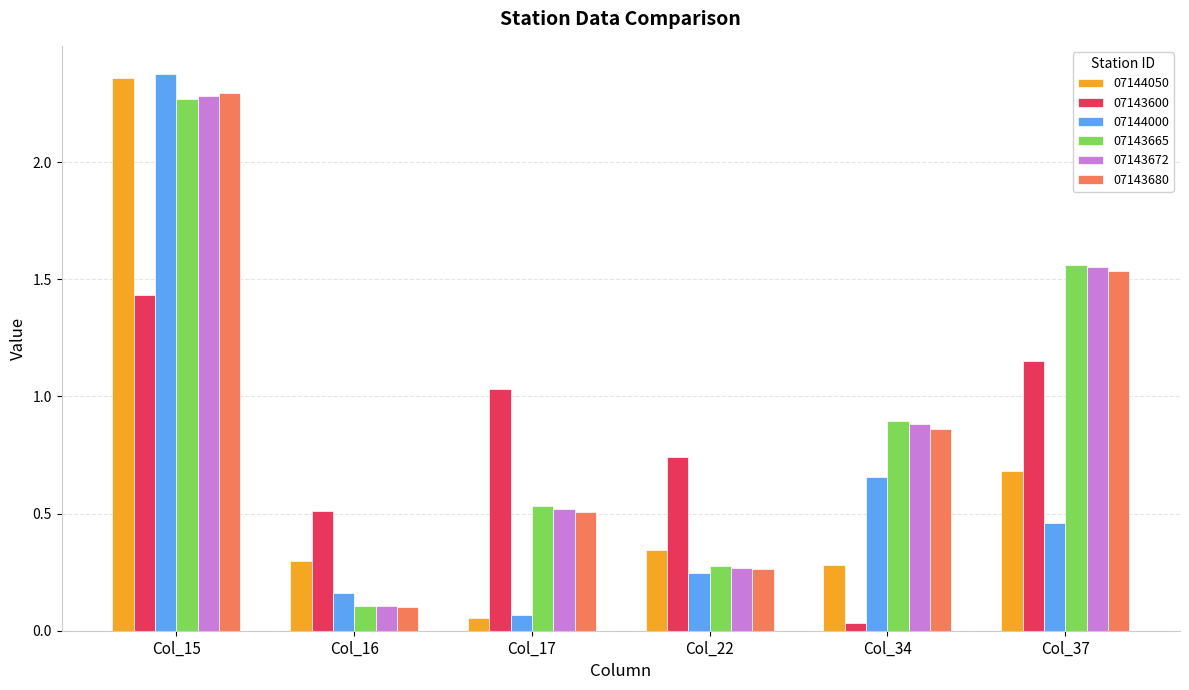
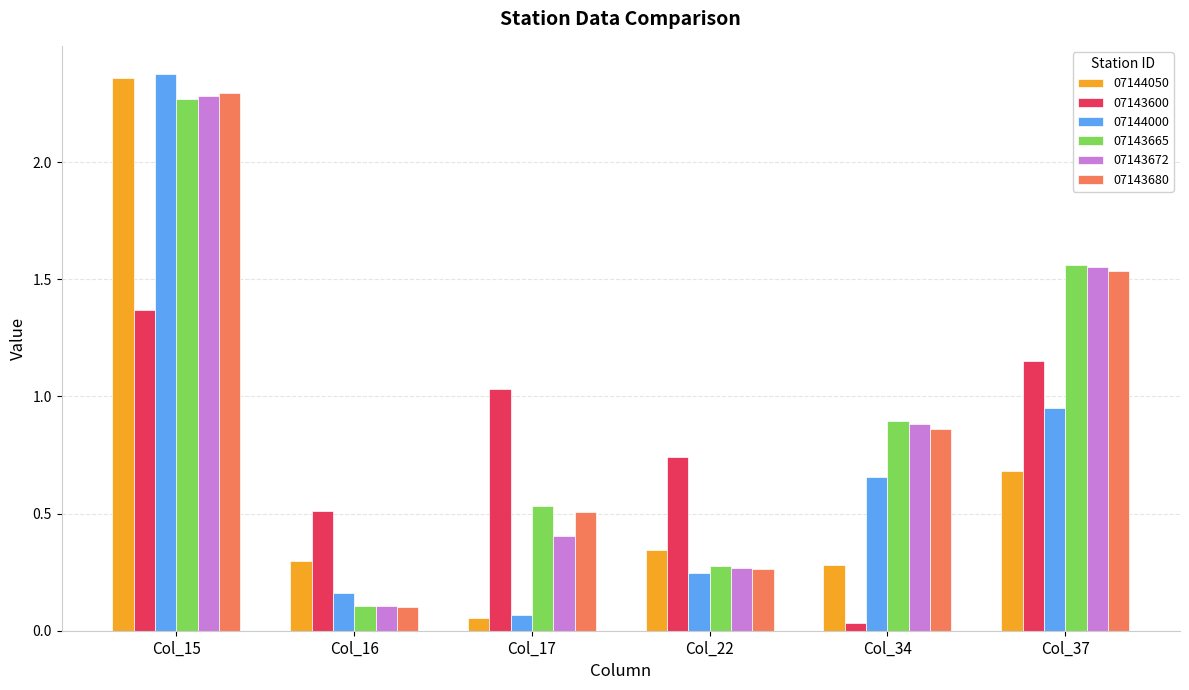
07143600, Col_15: 1.43 -> 1.37
07143672, Col_17: 0.52 -> 0.40
07144000, Col_37: 0.46 -> 0.95
